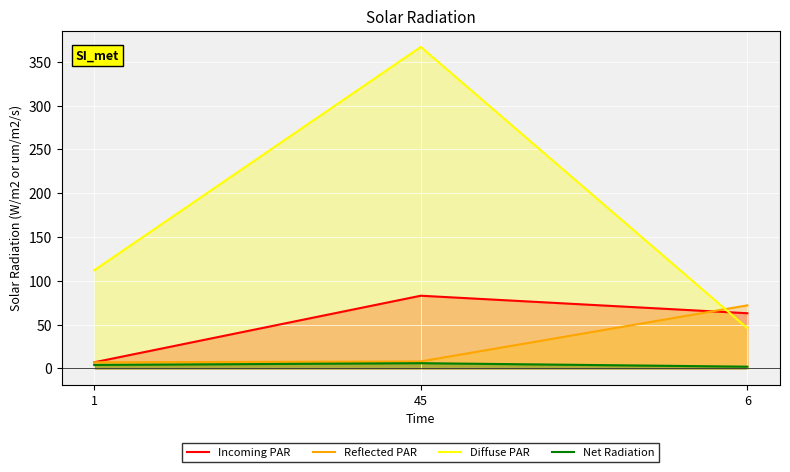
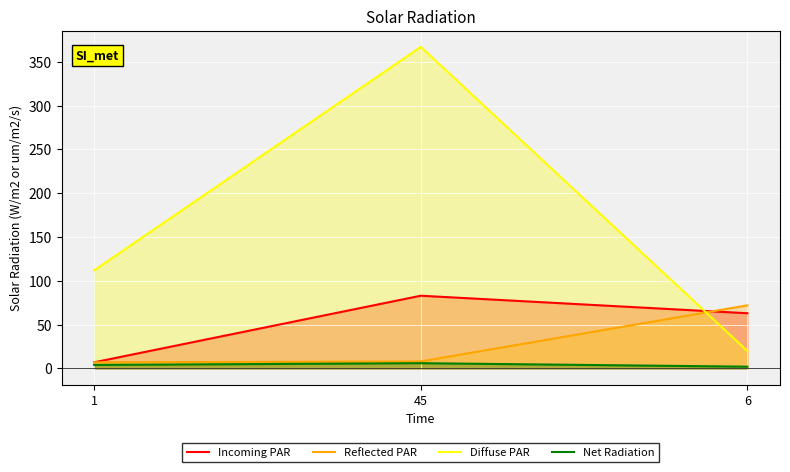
Diffuse PAR, 6: 50 -> 20
